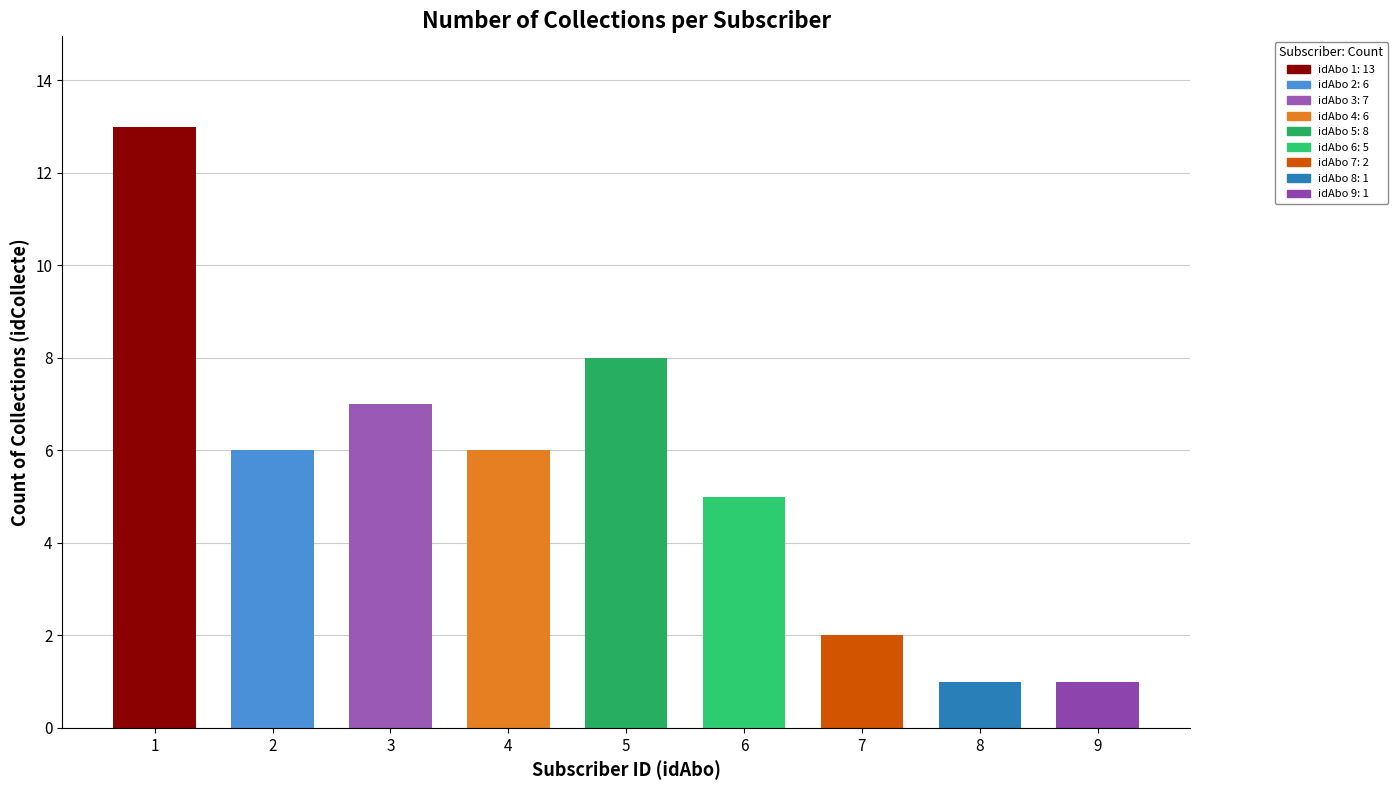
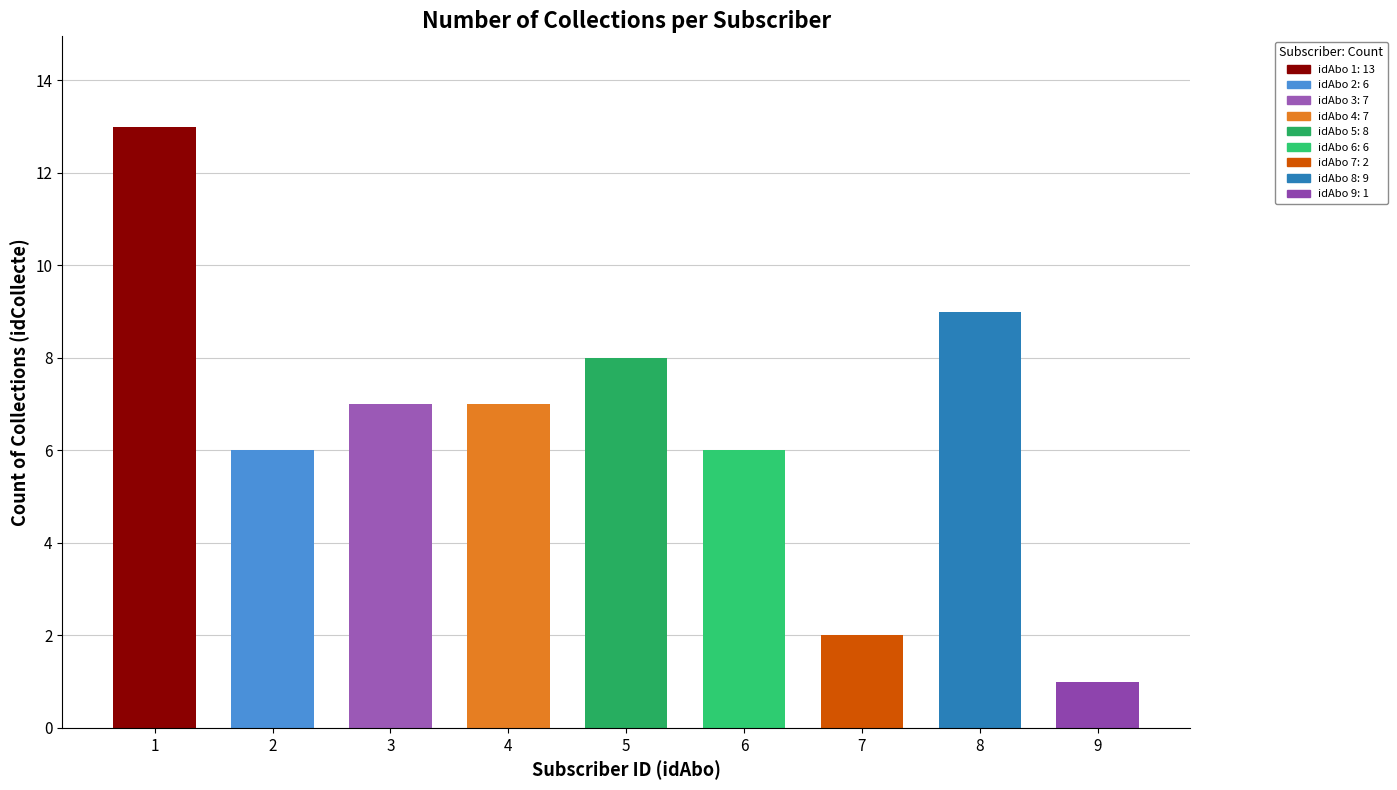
4: 6 -> 7
6: 5 -> 6
8: 1 -> 9
